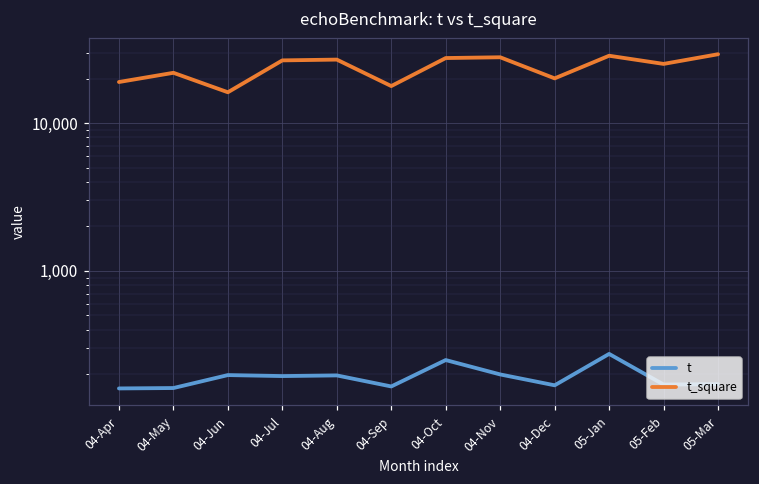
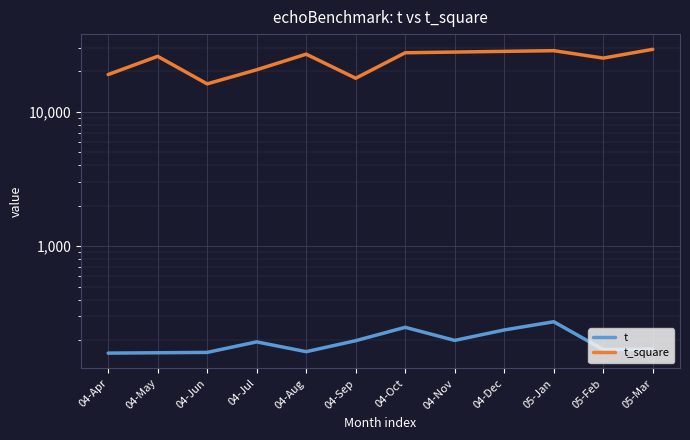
t_square, 04-May: 22,000 -> 26,000
t, 04-Jun: 200 -> 160
t_square, 04-Jul: 27,000 -> 21,000
t, 04-Aug: 200 -> 160
t, 04-Sep: 170 -> 200
t, 04-Dec: 170 -> 240
t_square, 04-Dec: 20,000 -> 28,000
